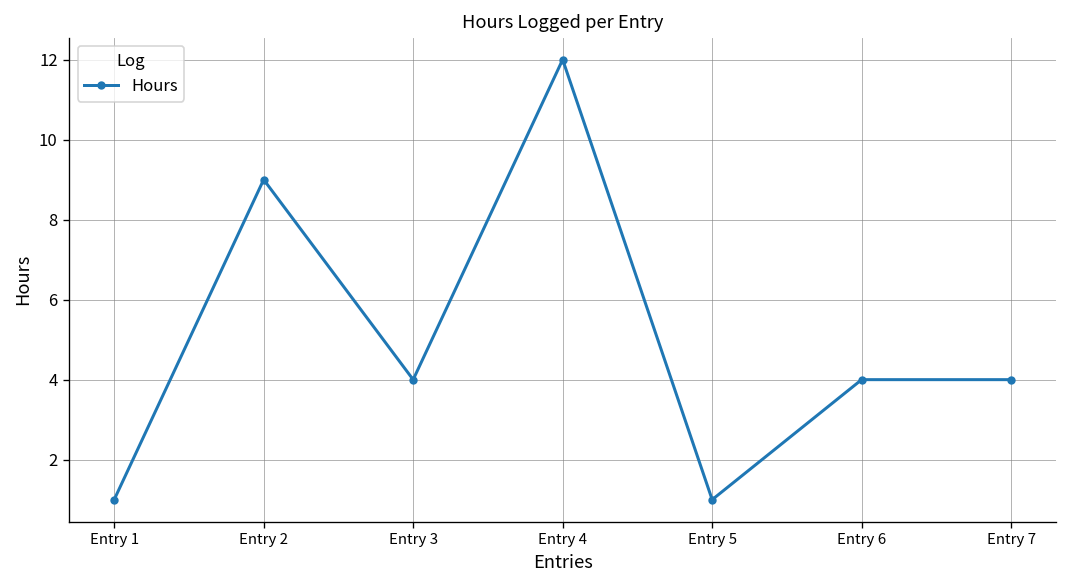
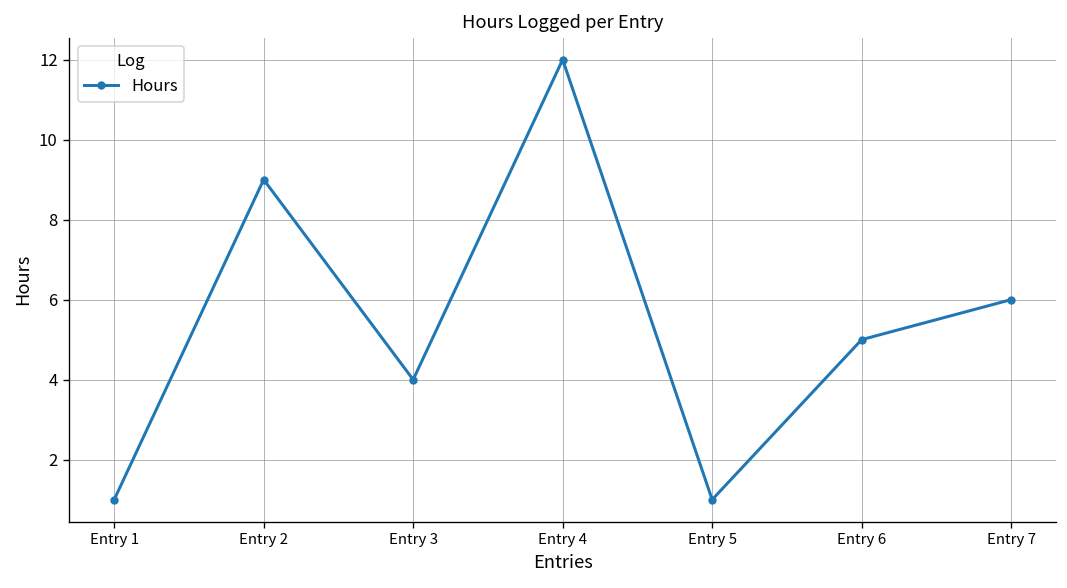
Entry 6: 4 -> 5
Entry 7: 4 -> 6
